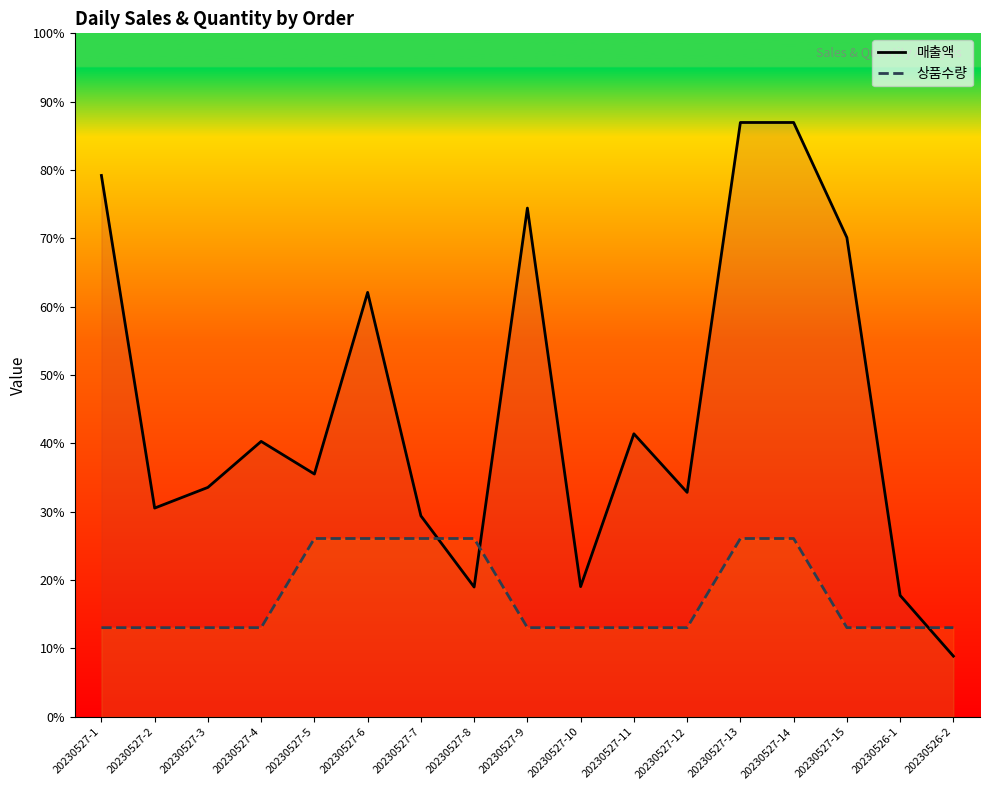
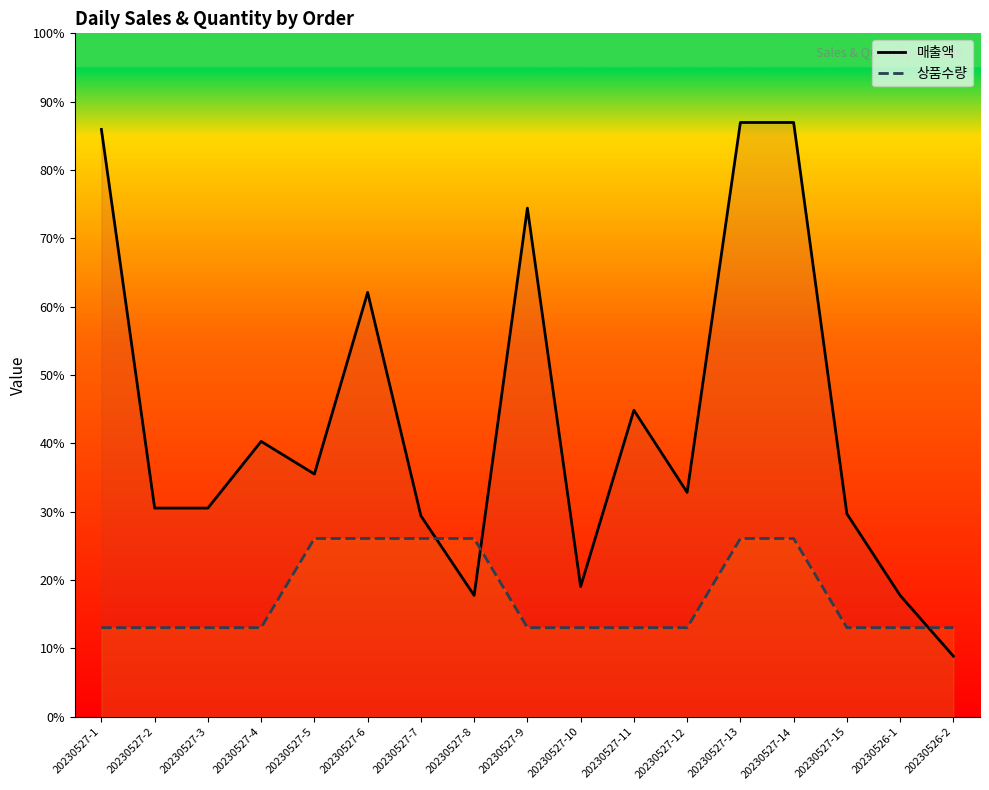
매출액, 20230527-1: 79% -> 86%
매출액, 20230527-3: 34% -> 31%
매출액, 20230527-8: 19% -> 18%
매출액, 20230527-11: 41% -> 45%
매출액, 20230527-15: 70% -> 30%
